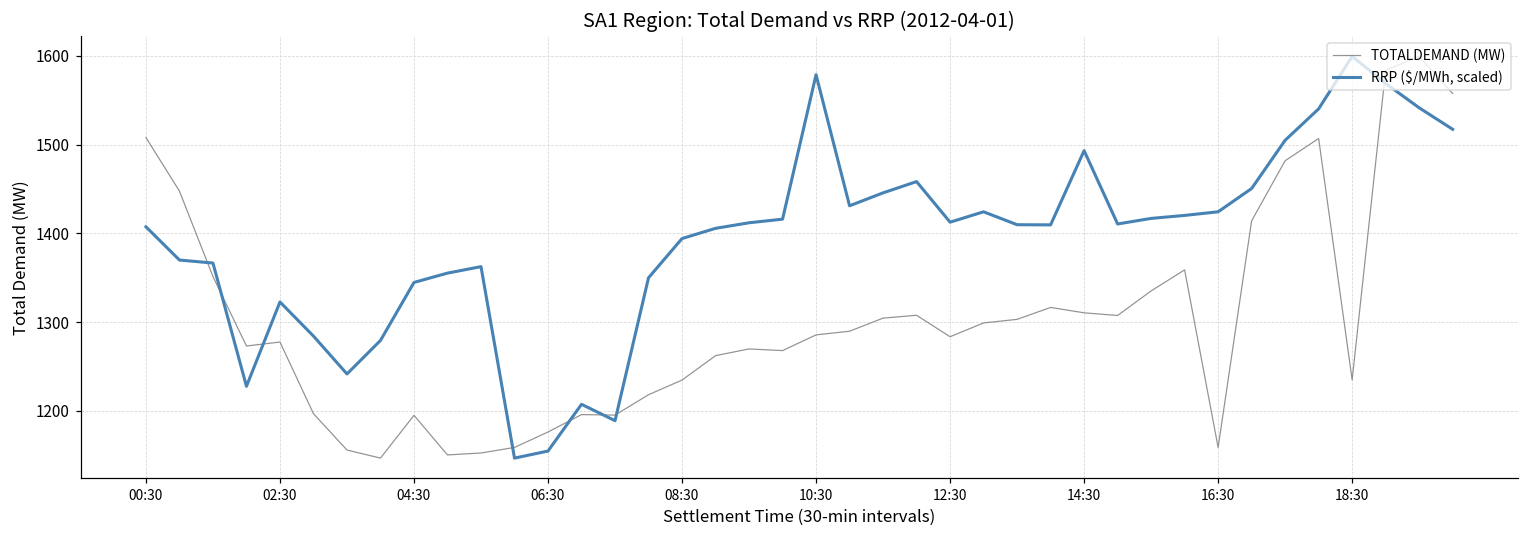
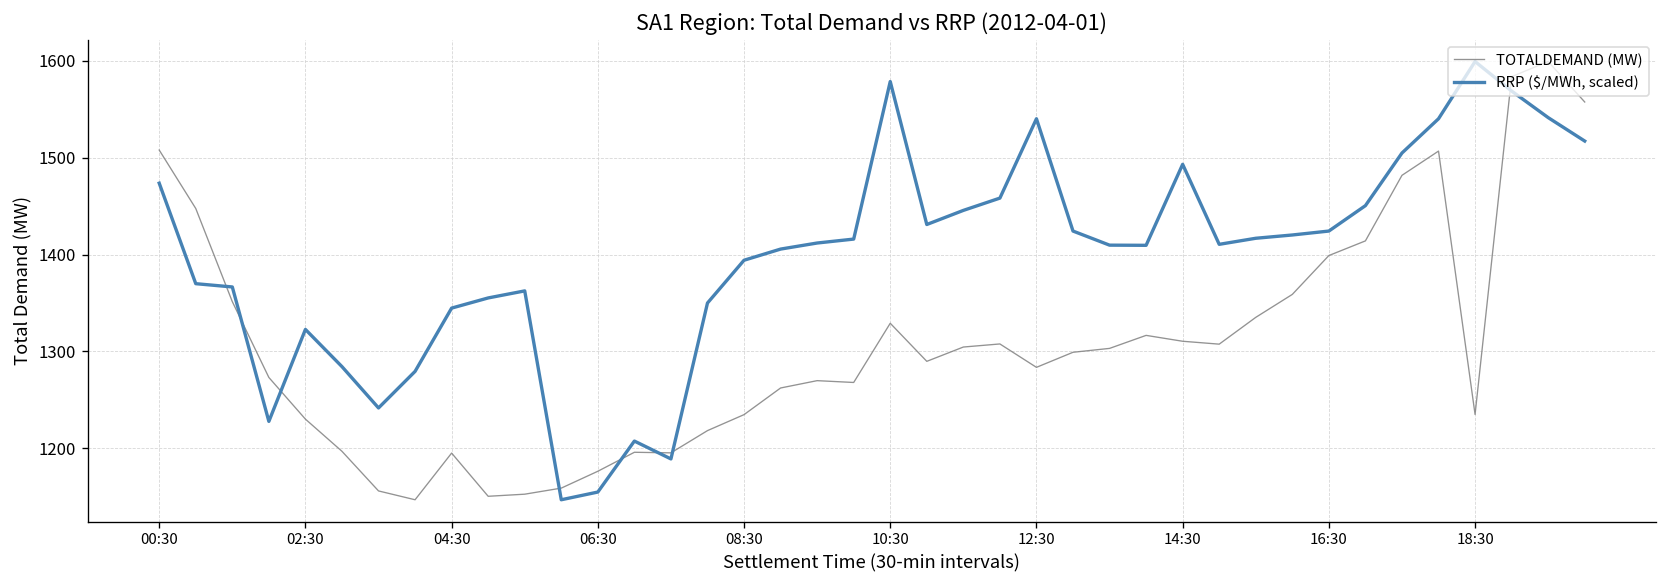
RRP ($/MWh, scaled), 00:30: 1410 -> 1470
TOTALDEMAND (MW), 02:30: 1280 -> 1230
TOTALDEMAND (MW), 10:30: 1290 -> 1330
RRP ($/MWh, scaled), 12:30: 1410 -> 1540
TOTALDEMAND (MW), 16:30: 1160 -> 1400
